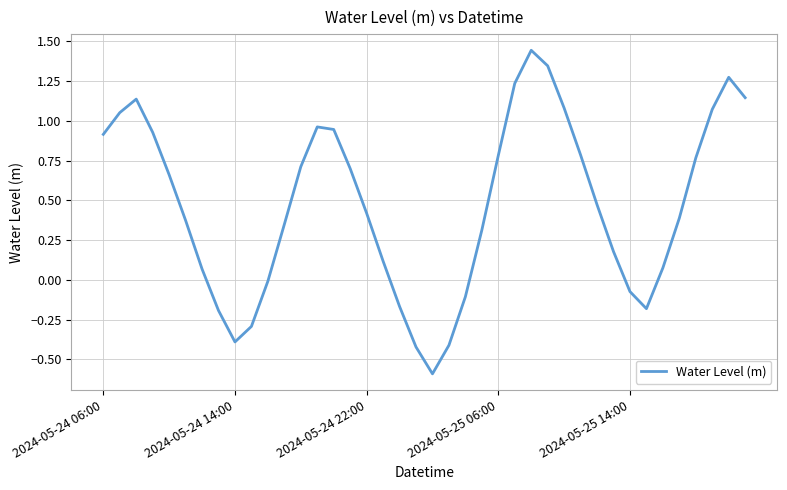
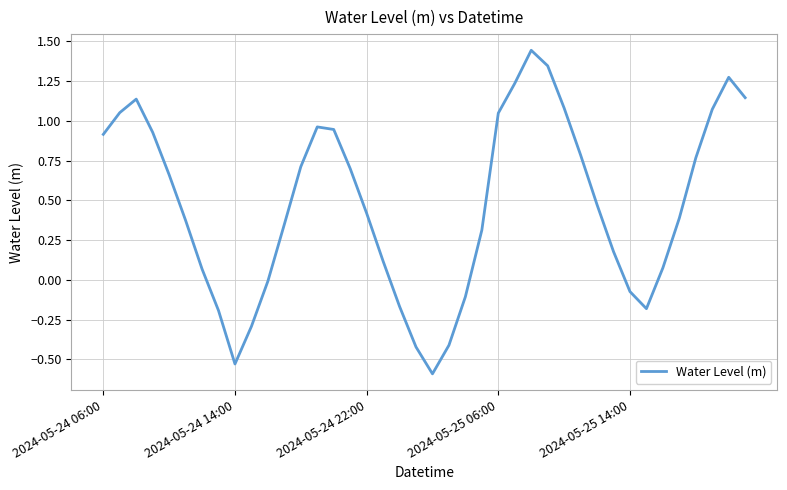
2024-05-24 14:00: -0.39 -> -0.53
2024-05-25 06:00: 0.78 -> 1.05
